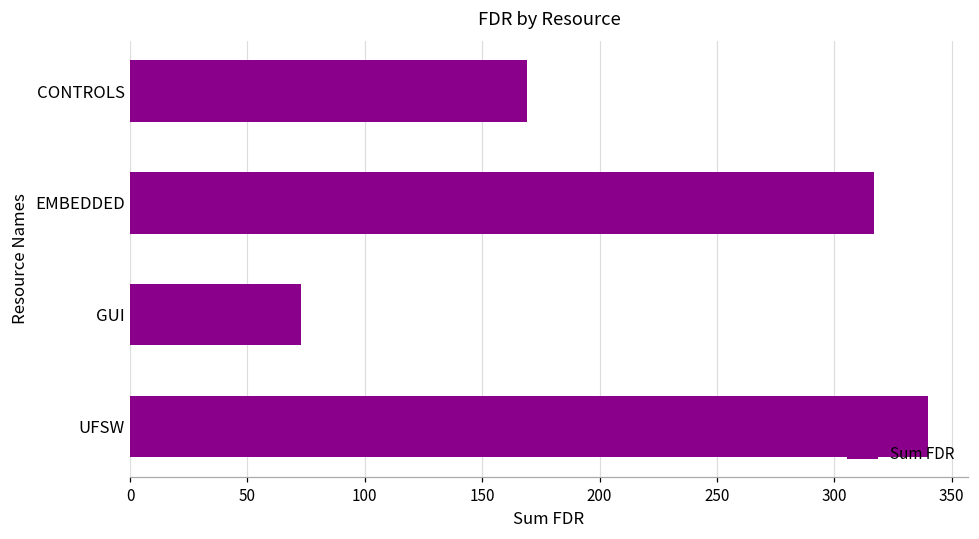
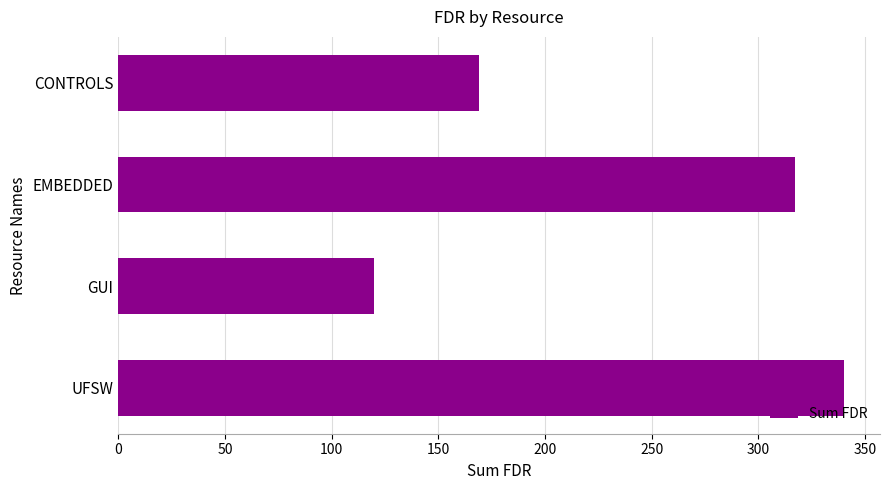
GUI: 73 -> 120
